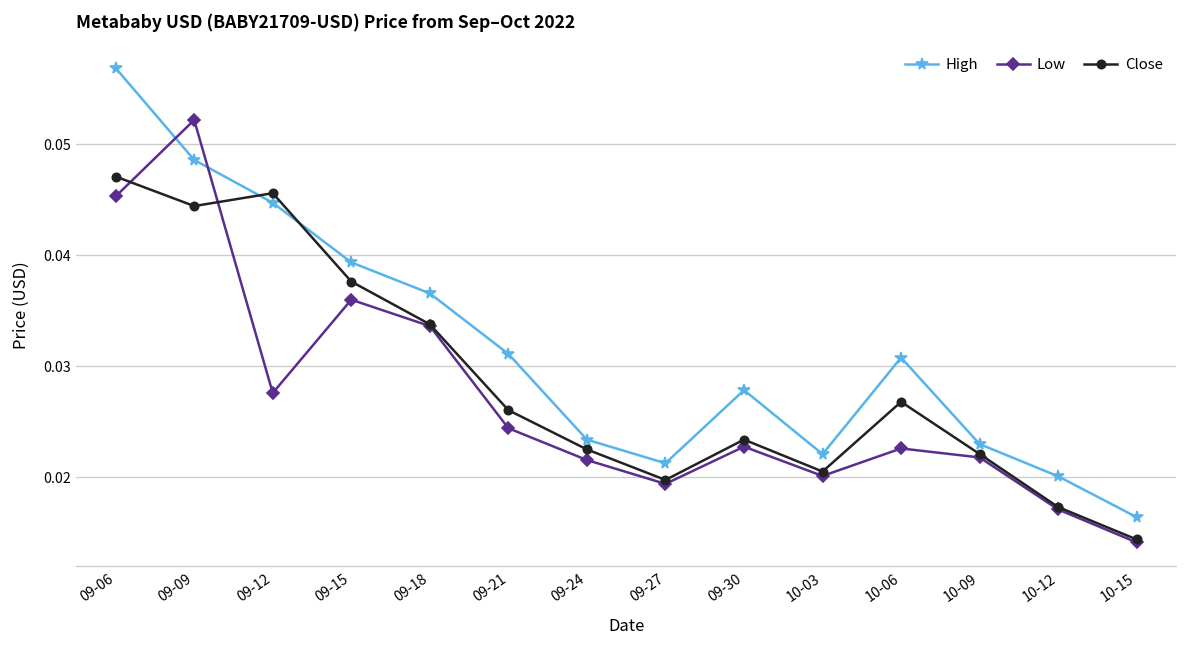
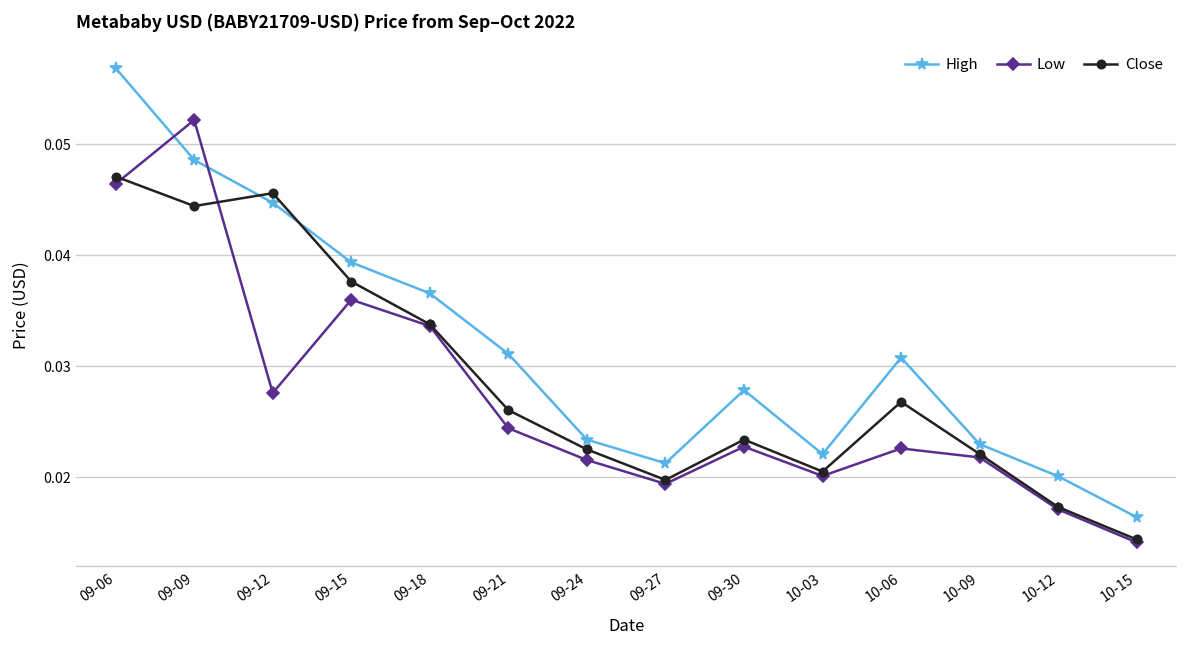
Low, 09-06: 0.045 -> 0.046
